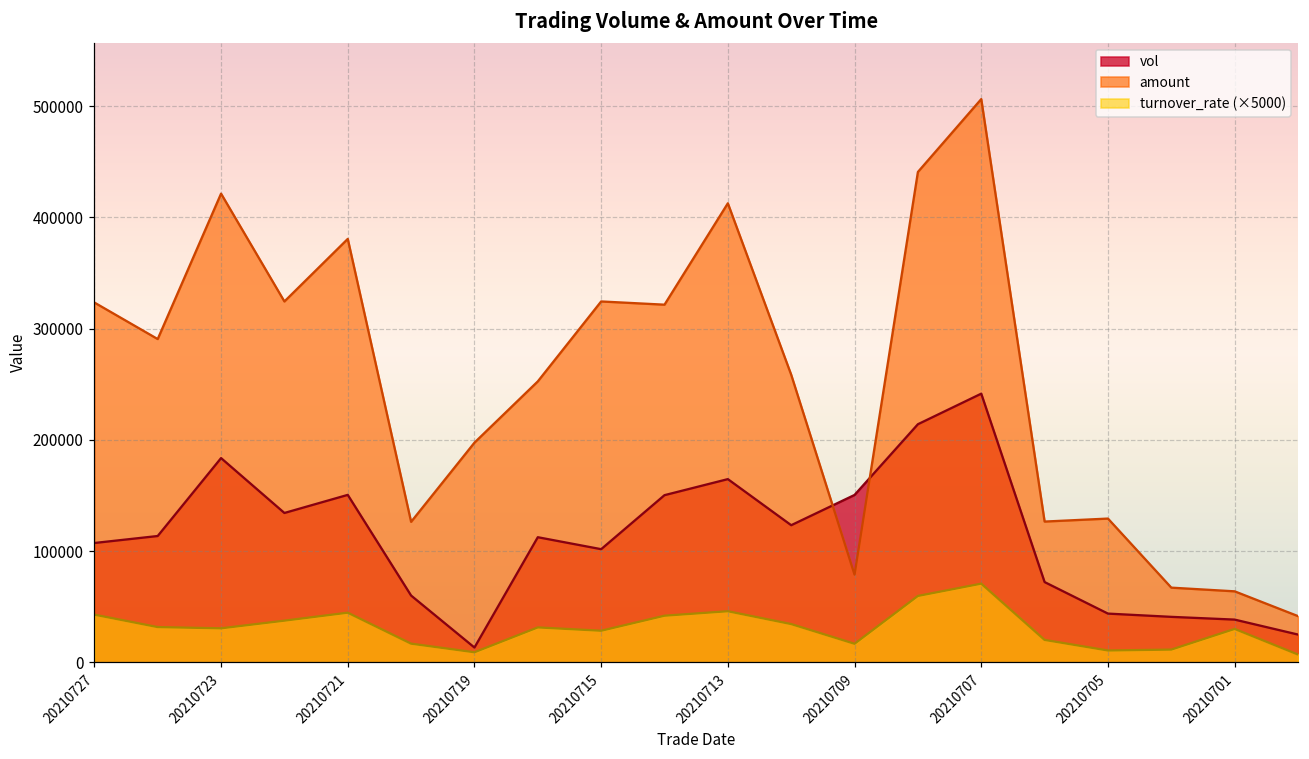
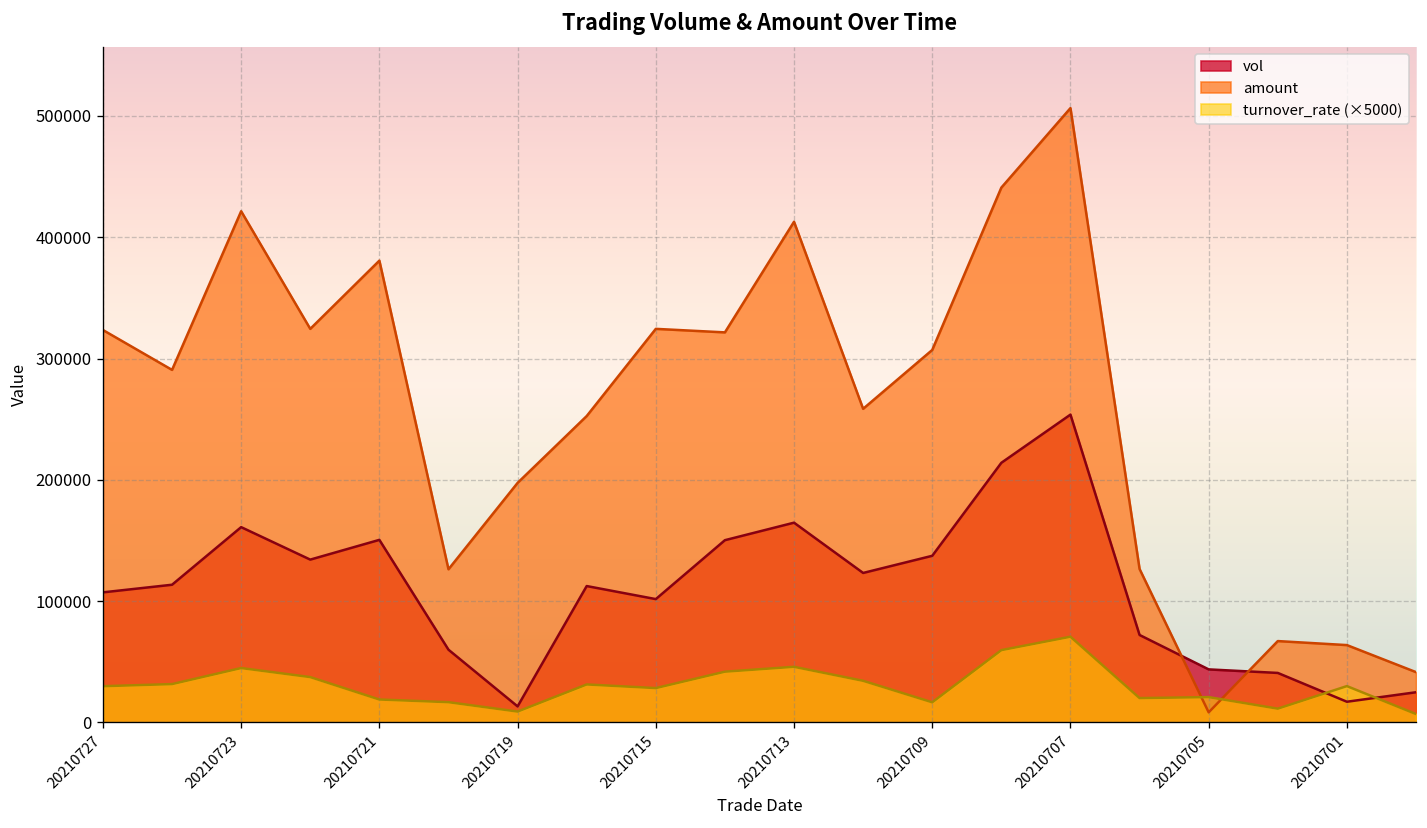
turnover_rate (×5000), 20210727: 43000 -> 30000
vol, 20210723: 184000 -> 161000
turnover_rate (×5000), 20210723: 30000 -> 45000
turnover_rate (×5000), 20210721: 45000 -> 19000
vol, 20210709: 150000 -> 137000
amount, 20210709: 79000 -> 307000
vol, 20210707: 242000 -> 254000
amount, 20210705: 129000 -> 8000
turnover_rate (×5000), 20210705: 11000 -> 21000
vol, 20210701: 38000 -> 17000
